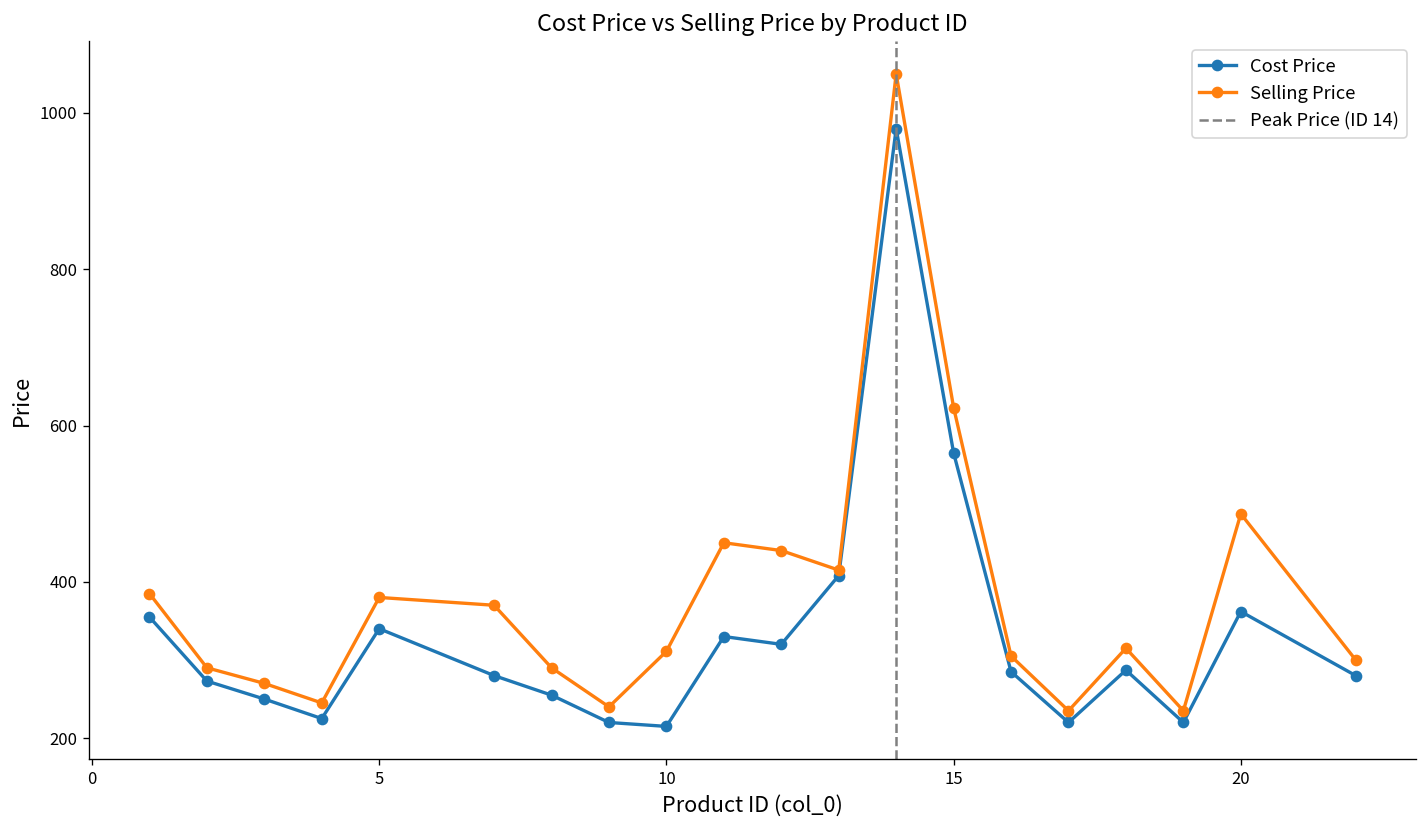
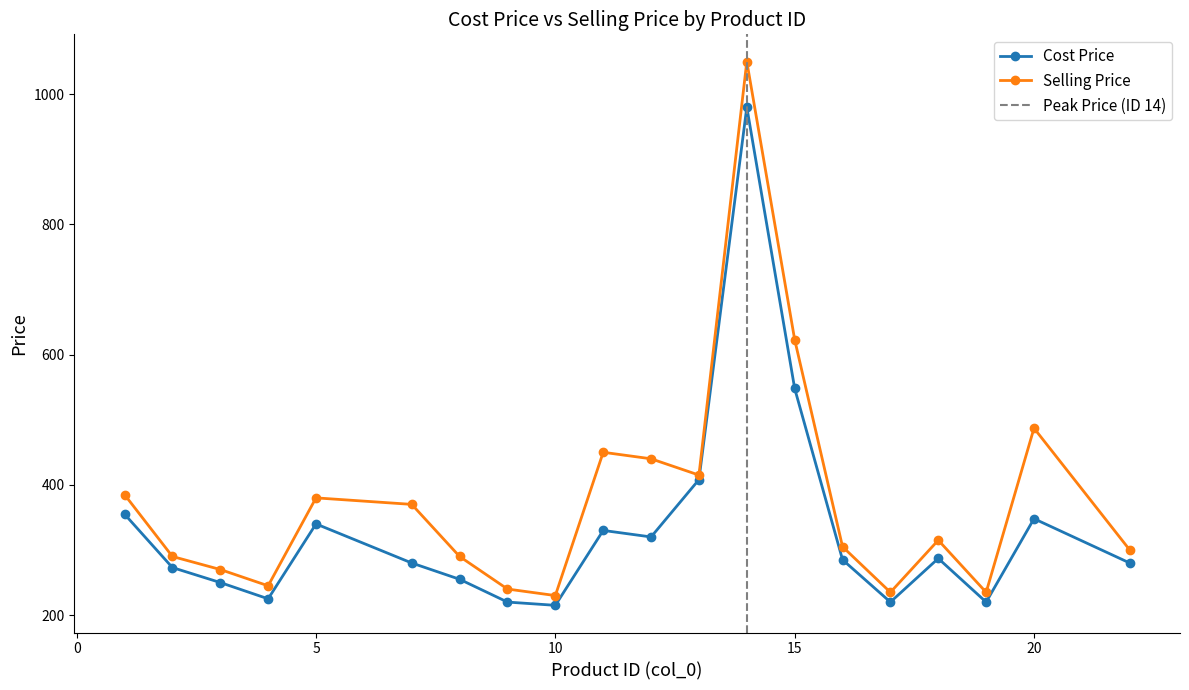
Selling Price, 10: 310 -> 230
Cost Price, 15: 570 -> 550
Cost Price, 20: 360 -> 350
